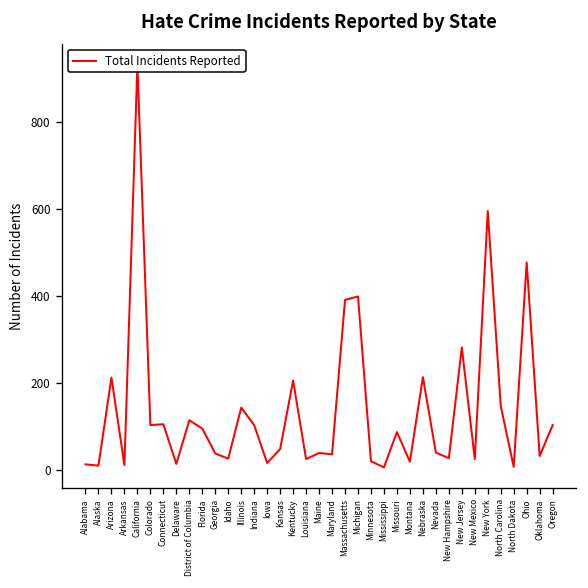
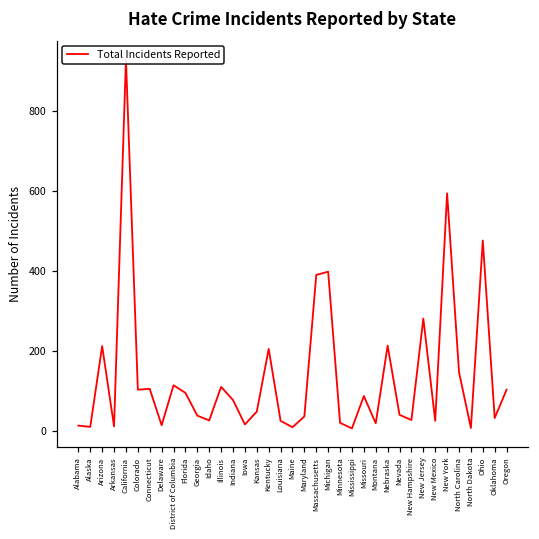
Illinois: 140 -> 110
Indiana: 100 -> 80
Maine: 40 -> 10
